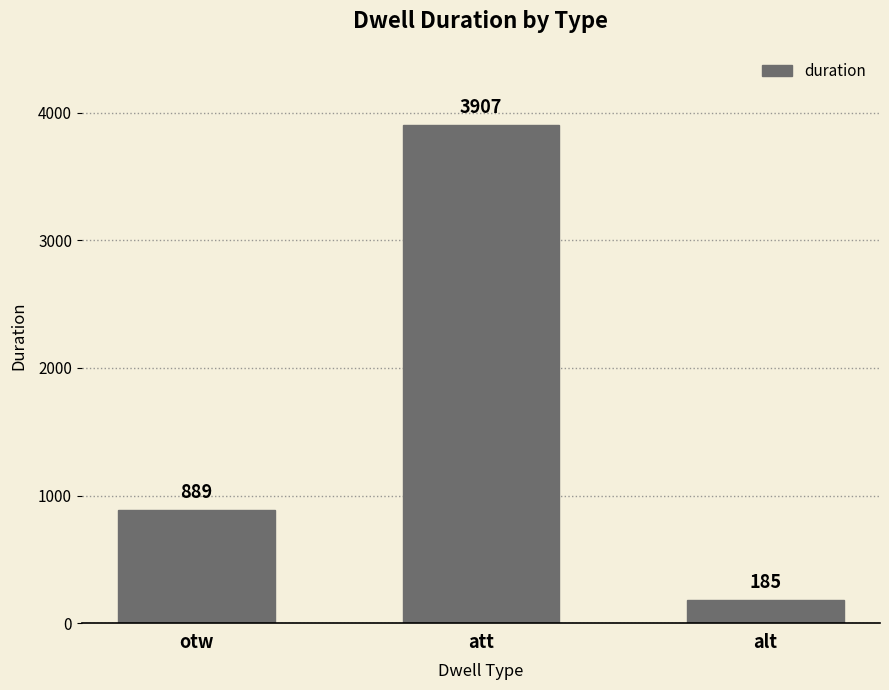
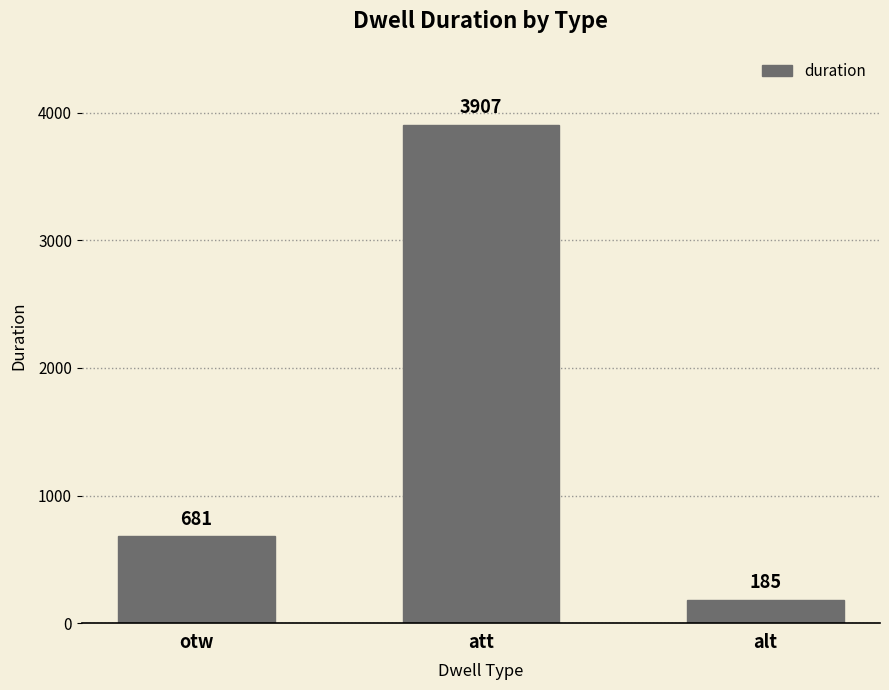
otw: 889 -> 681
